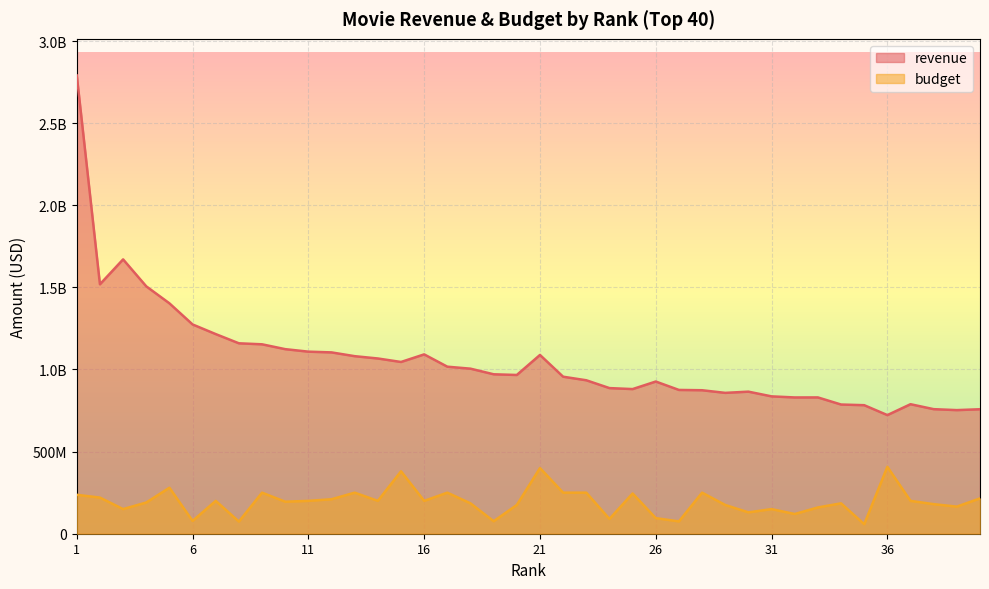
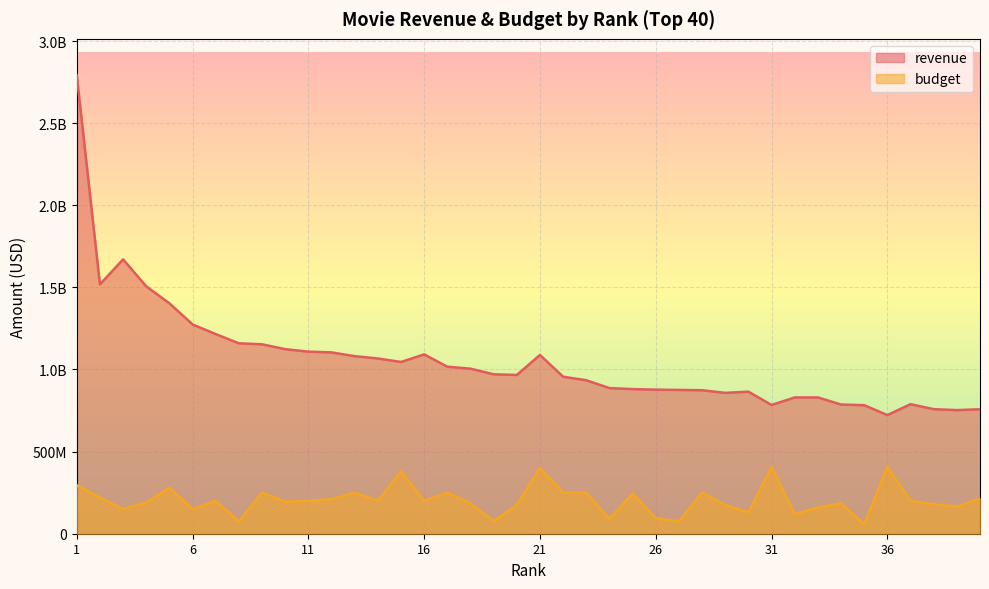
budget, 1: 240000000 -> 300000000
budget, 6: 80000000 -> 150000000
revenue, 26: 930000000 -> 880000000
revenue, 31: 840000000 -> 780000000
budget, 31: 150000000 -> 410000000
